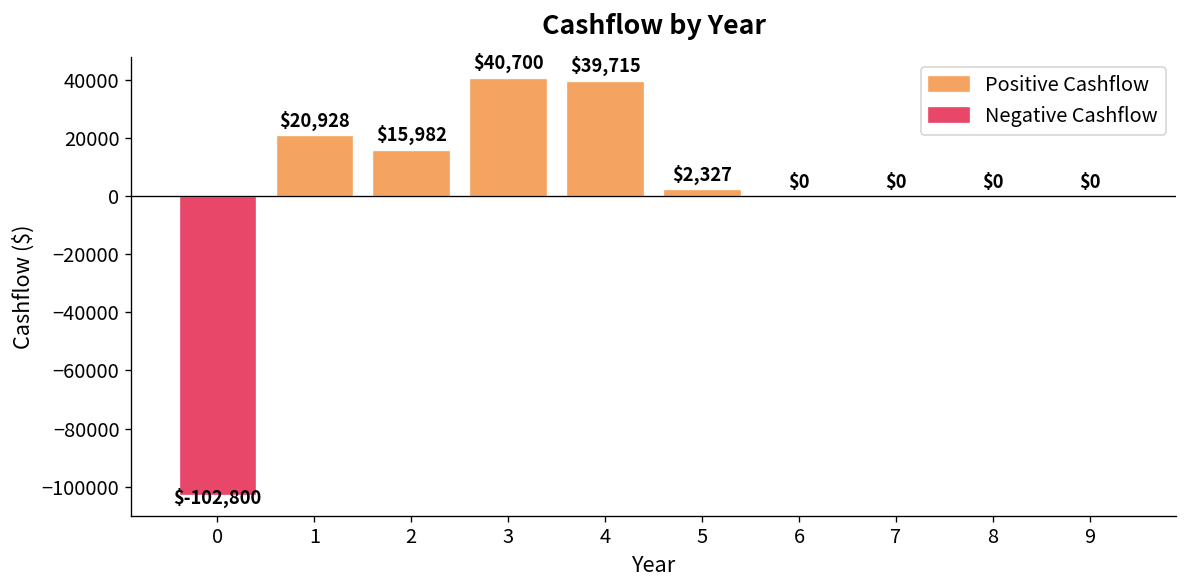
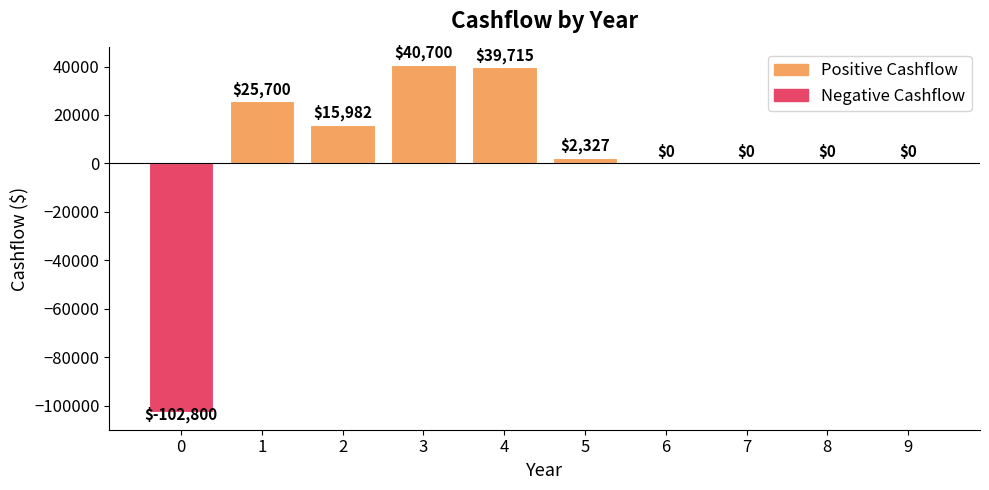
1: $20,928 -> $25,700
